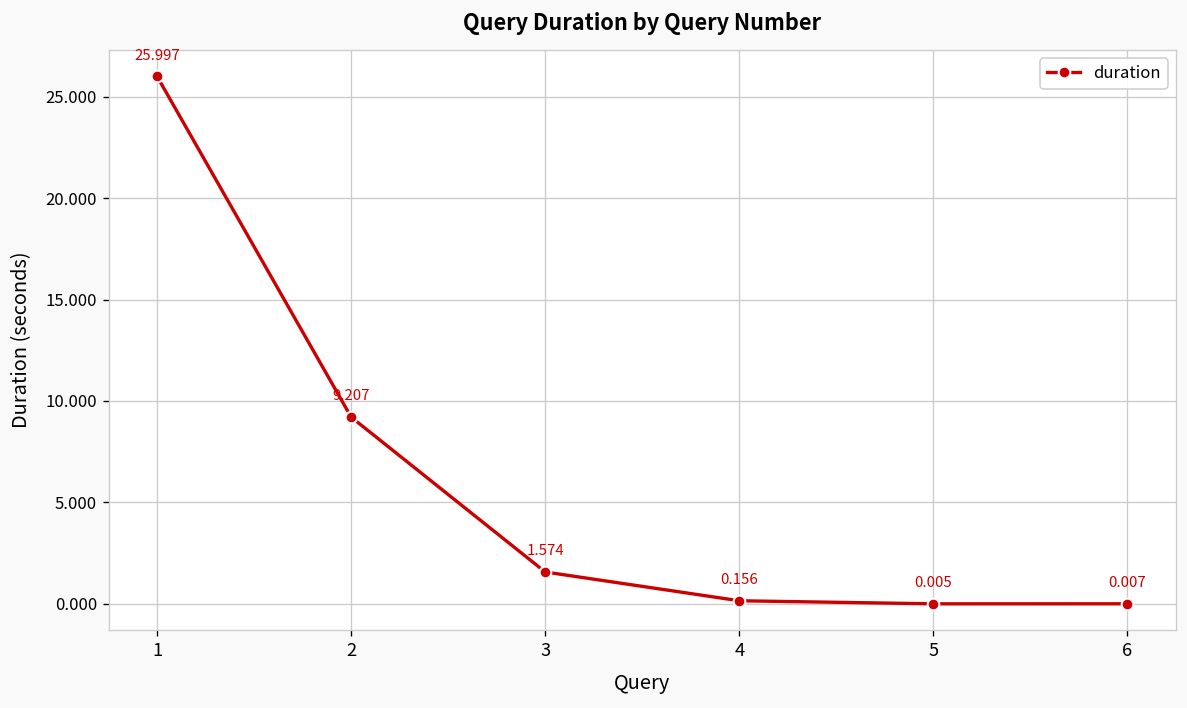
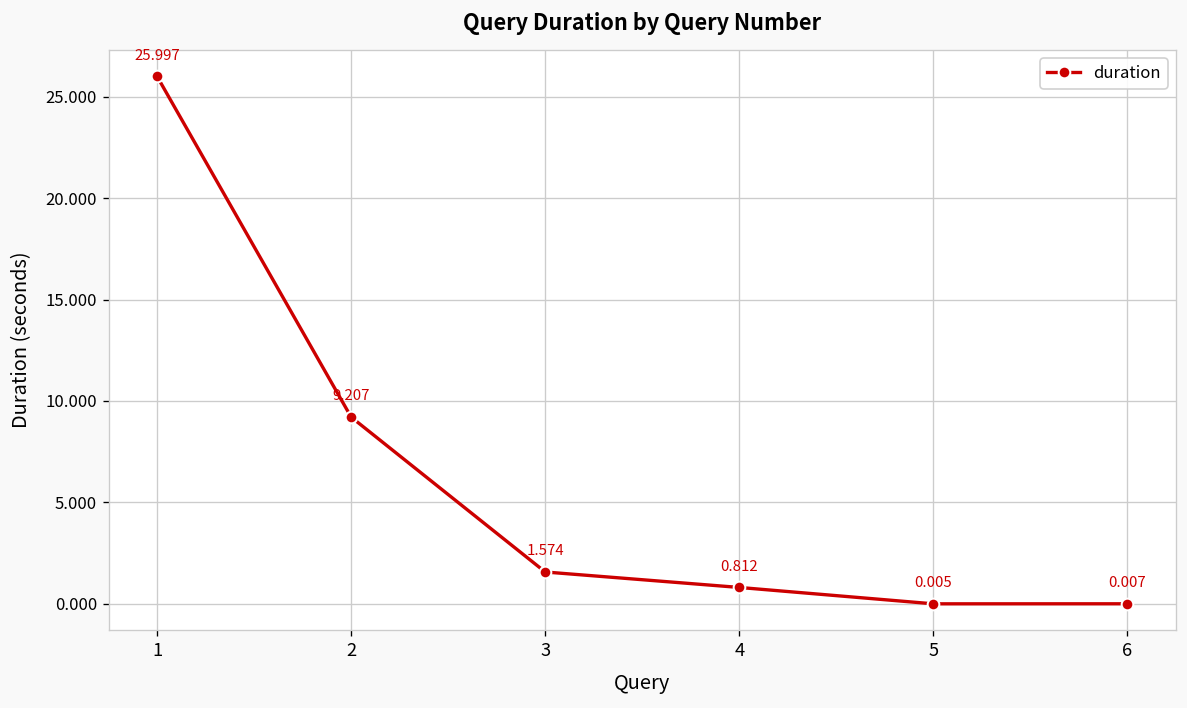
4: 0.156 -> 0.812
